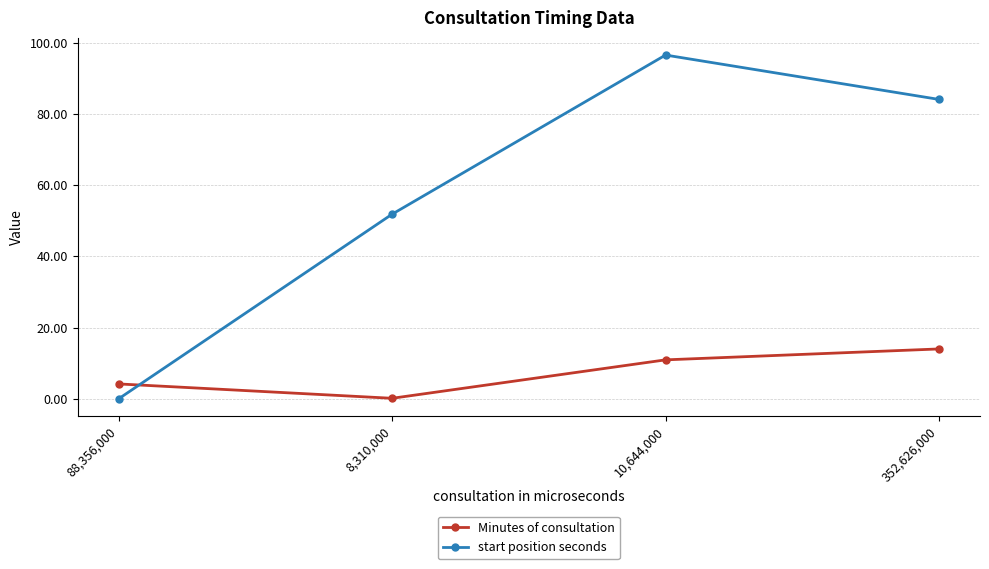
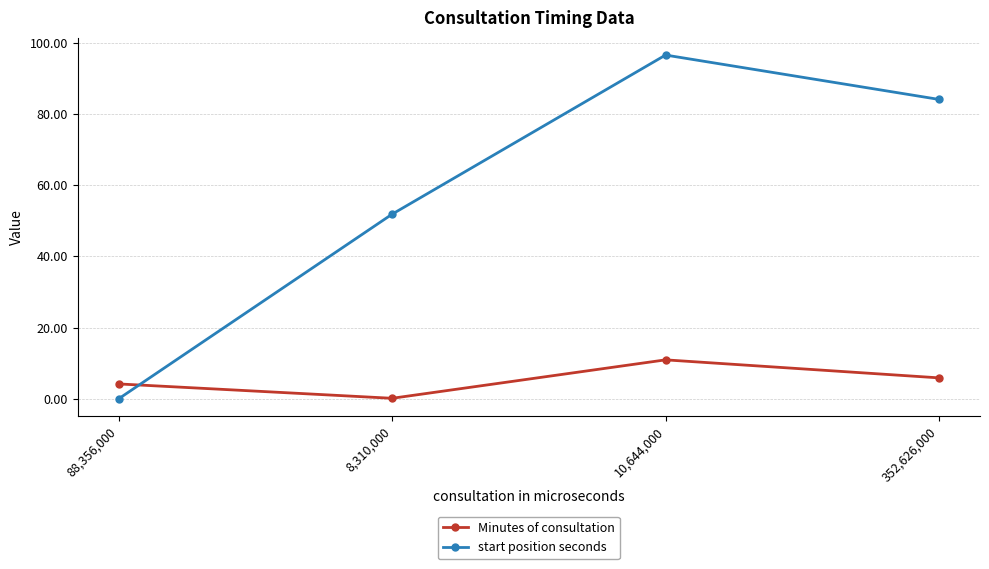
Minutes of consultation, 352,626,000: 14 -> 6
